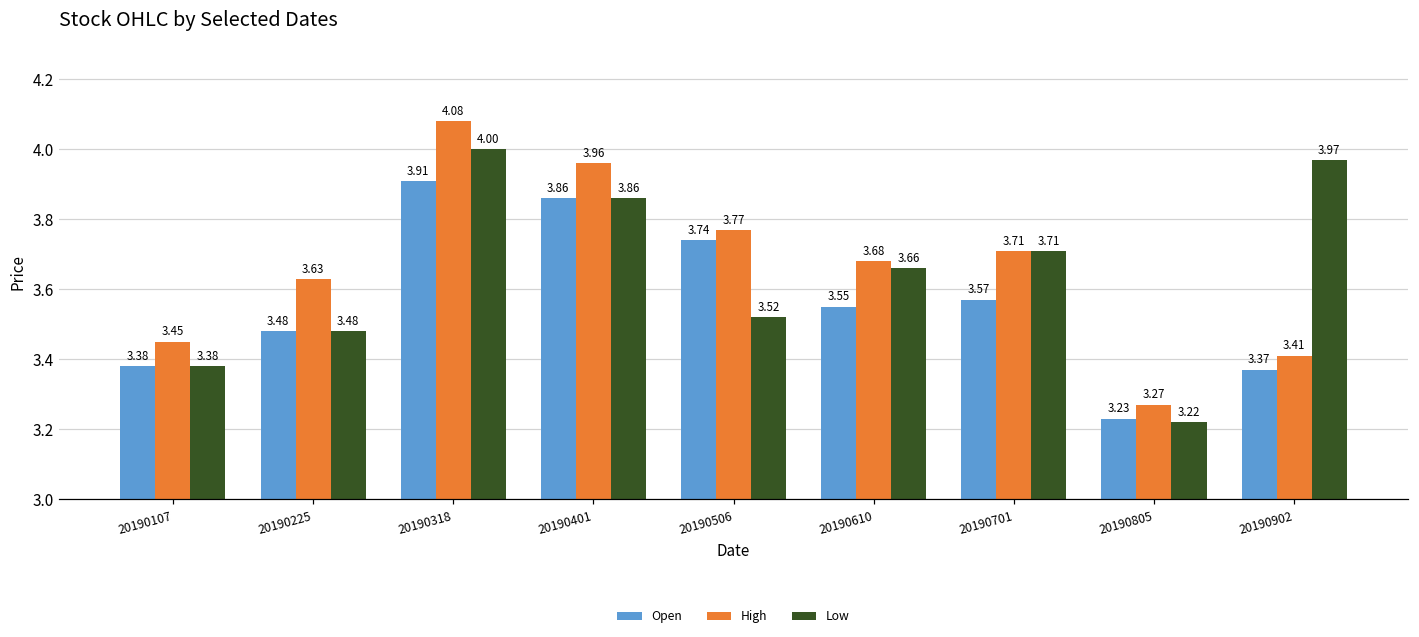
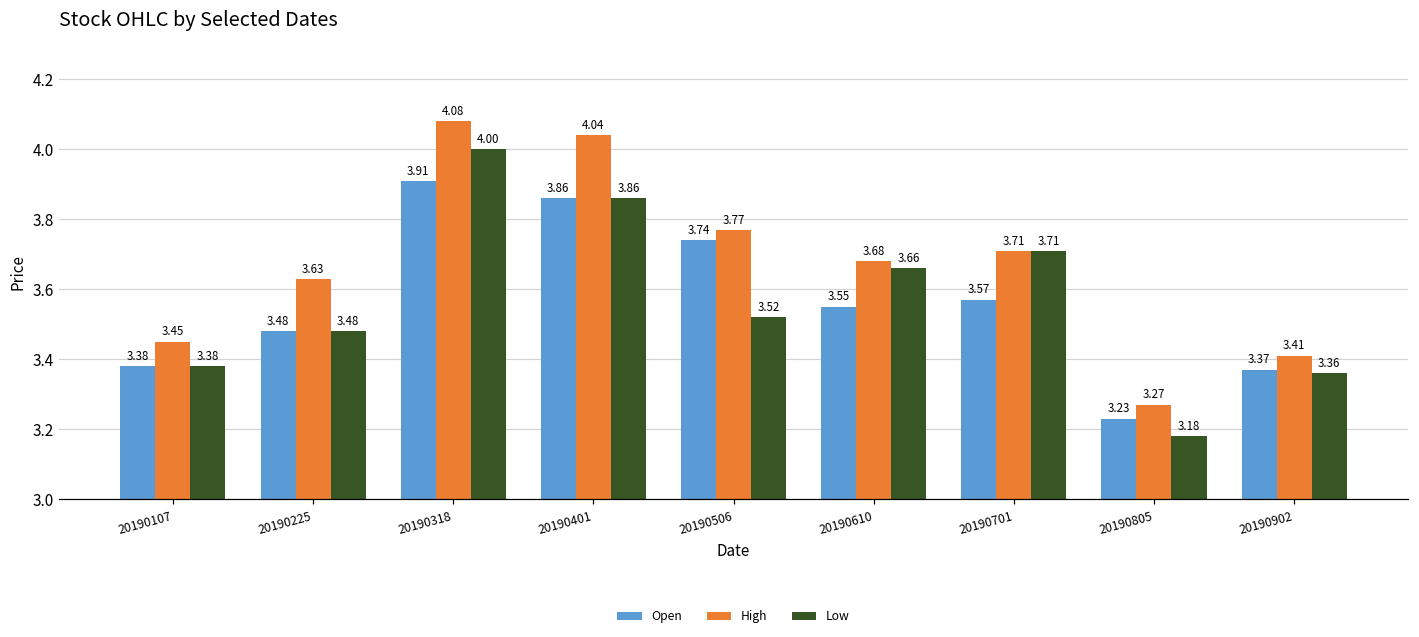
High, 20190401: 3.96 -> 4.04
Low, 20190805: 3.22 -> 3.18
Low, 20190902: 3.97 -> 3.36
